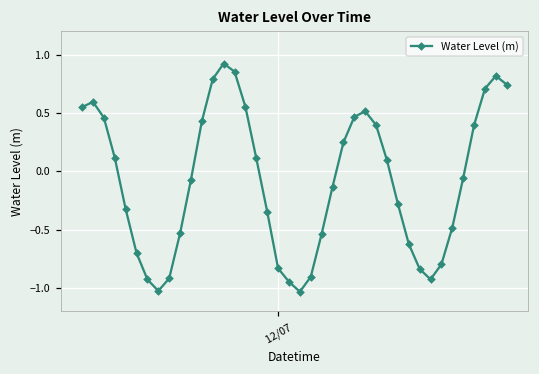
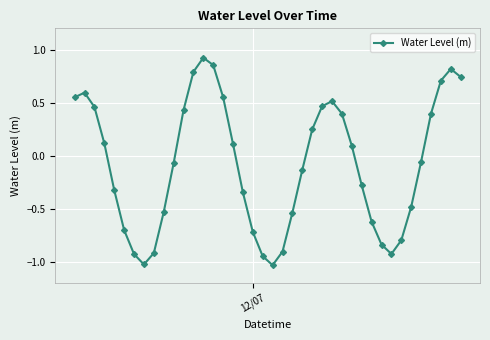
12/07: -0.83 -> -0.72
